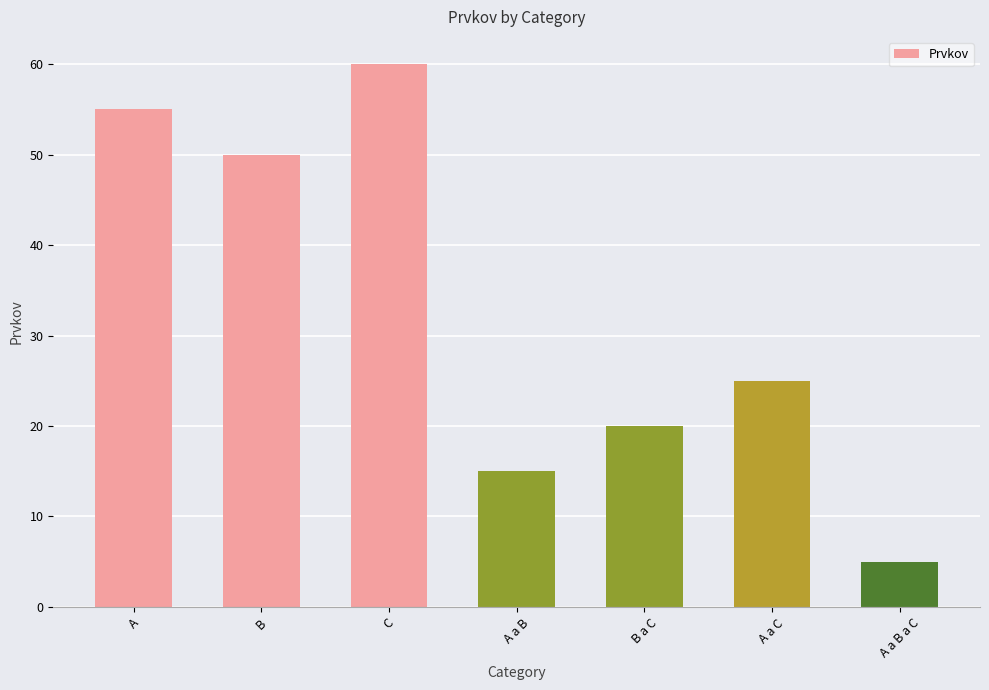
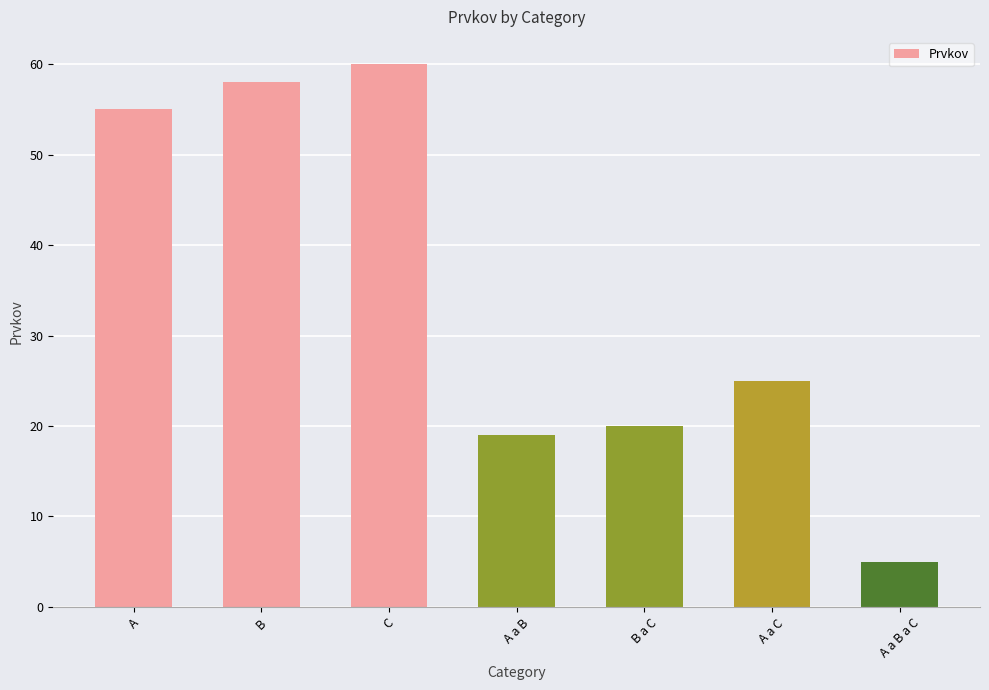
B: 50 -> 58
A a B: 15 -> 19
